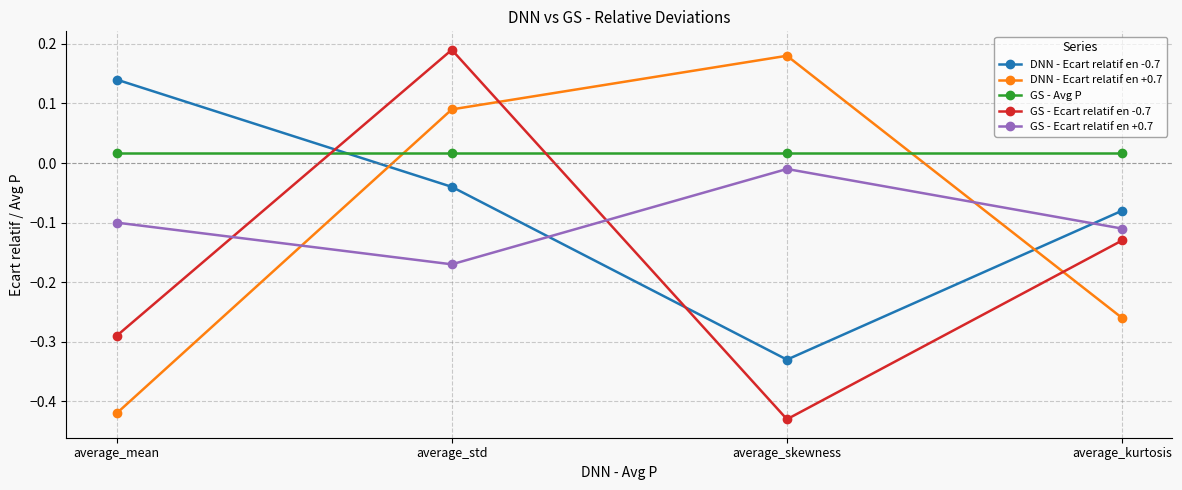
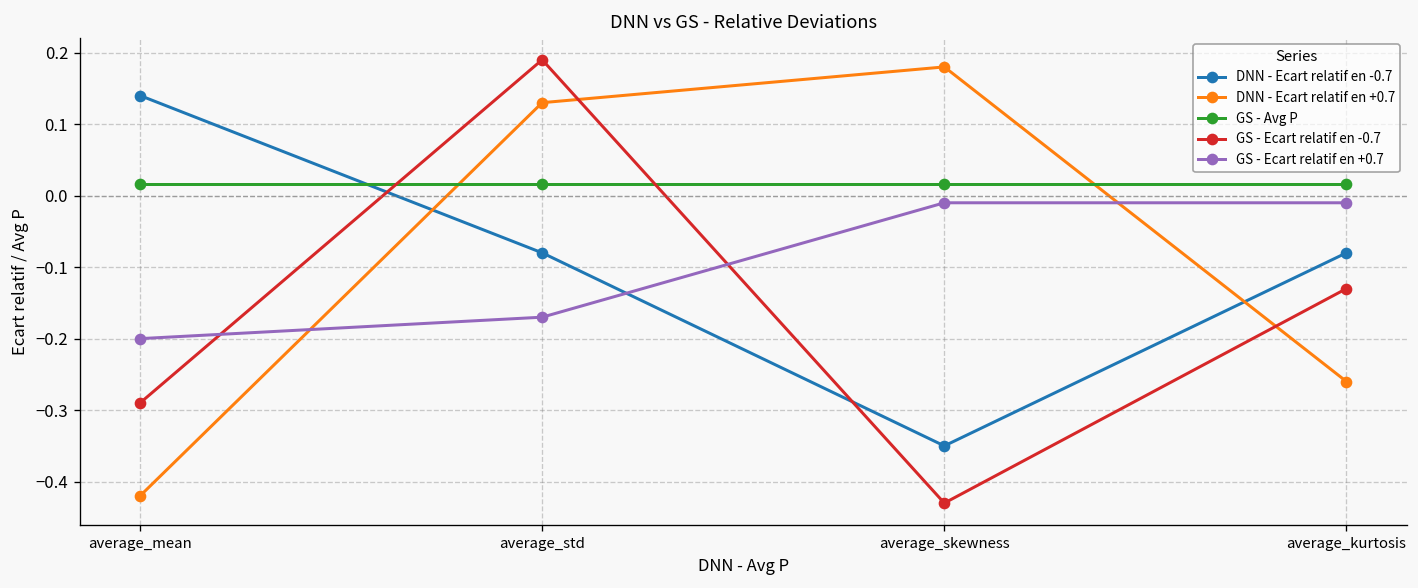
GS - Ecart relatif en +0.7, average_mean: -0.1 -> -0.2
DNN - Ecart relatif en -0.7, average_std: -0.04 -> -0.08
DNN - Ecart relatif en +0.7, average_std: 0.09 -> 0.13
DNN - Ecart relatif en -0.7, average_skewness: -0.33 -> -0.35
GS - Ecart relatif en +0.7, average_kurtosis: -0.11 -> -0.01
